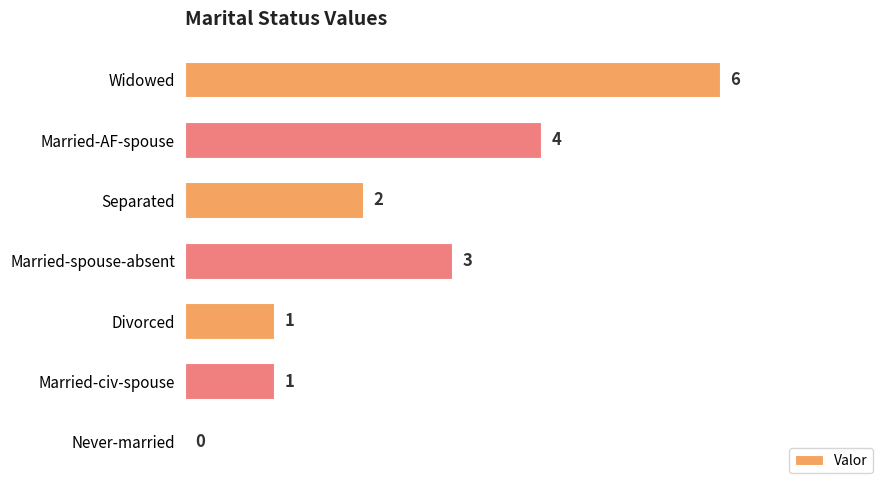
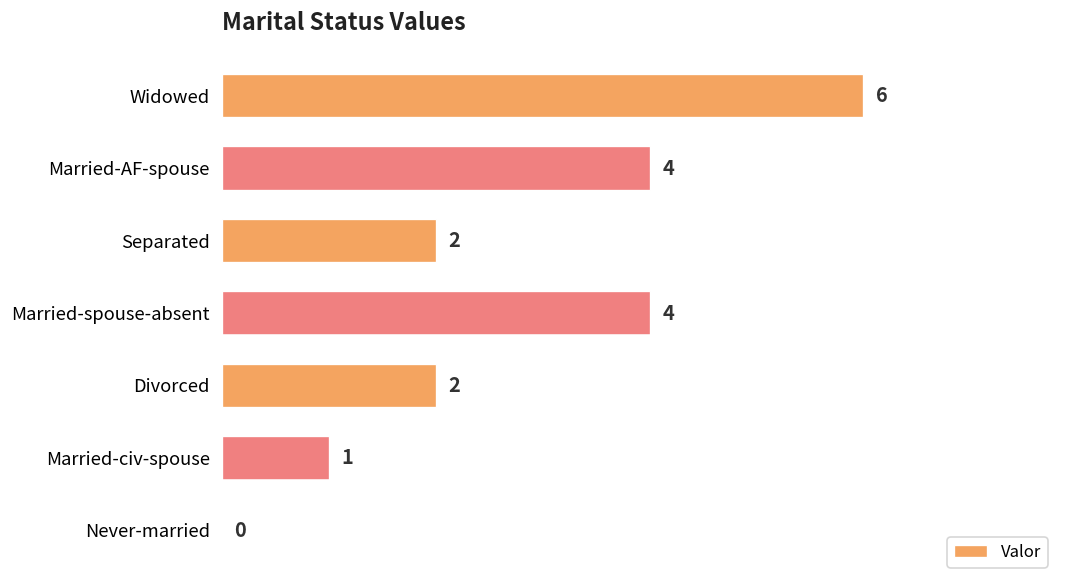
Married-spouse-absent: 3 -> 4
Divorced: 1 -> 2
